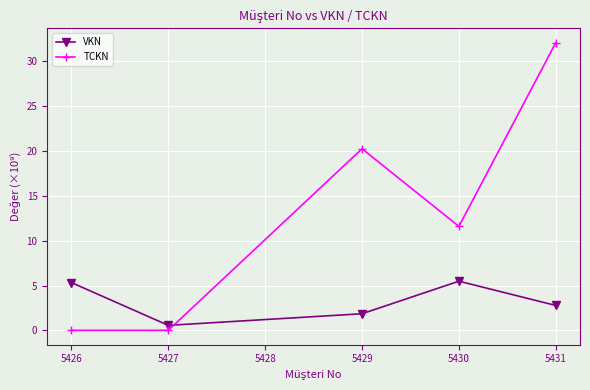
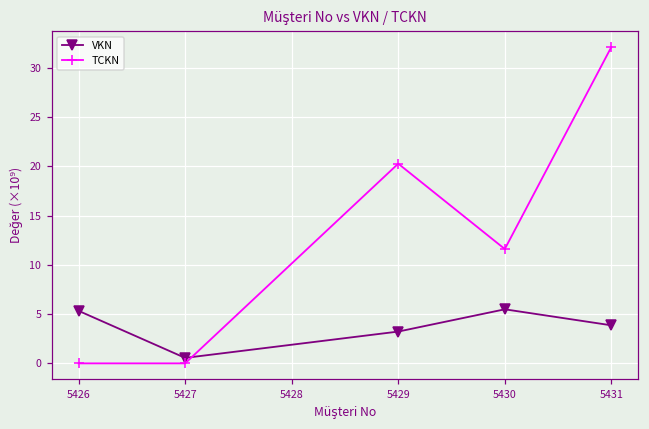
VKN, 5429: 2 -> 3
VKN, 5431: 3 -> 4
